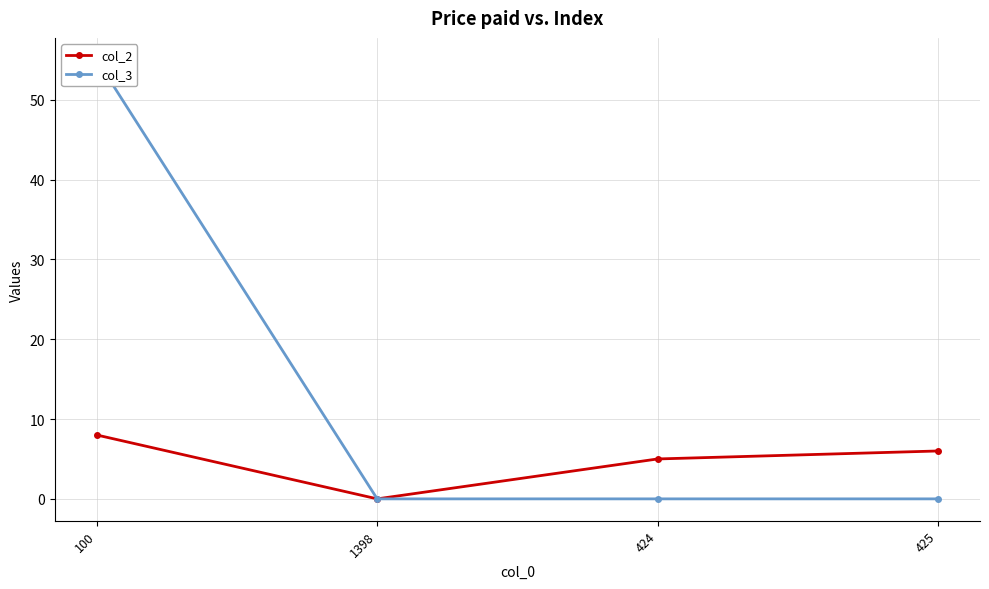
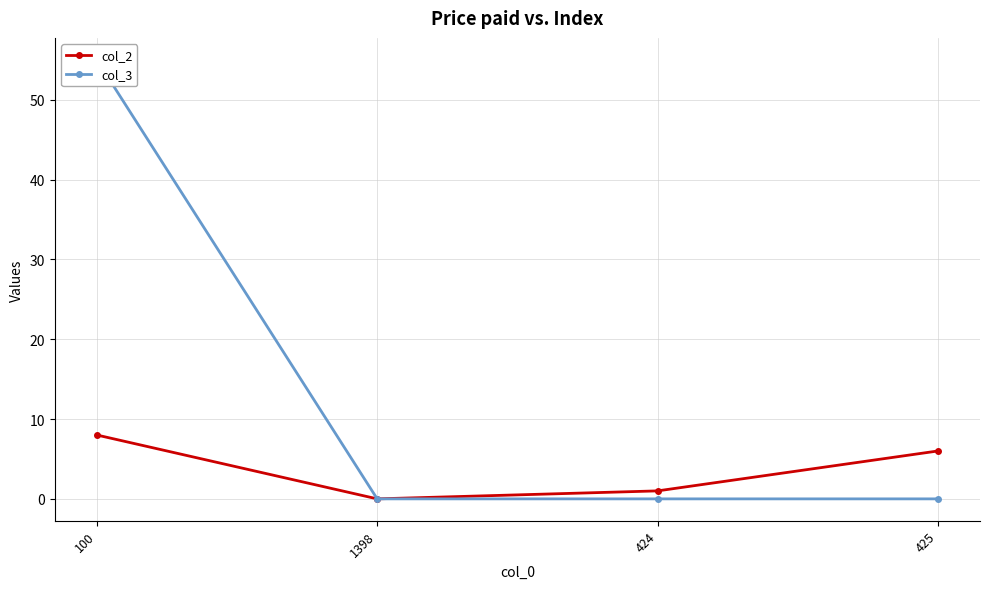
col_2, 424: 5 -> 1
